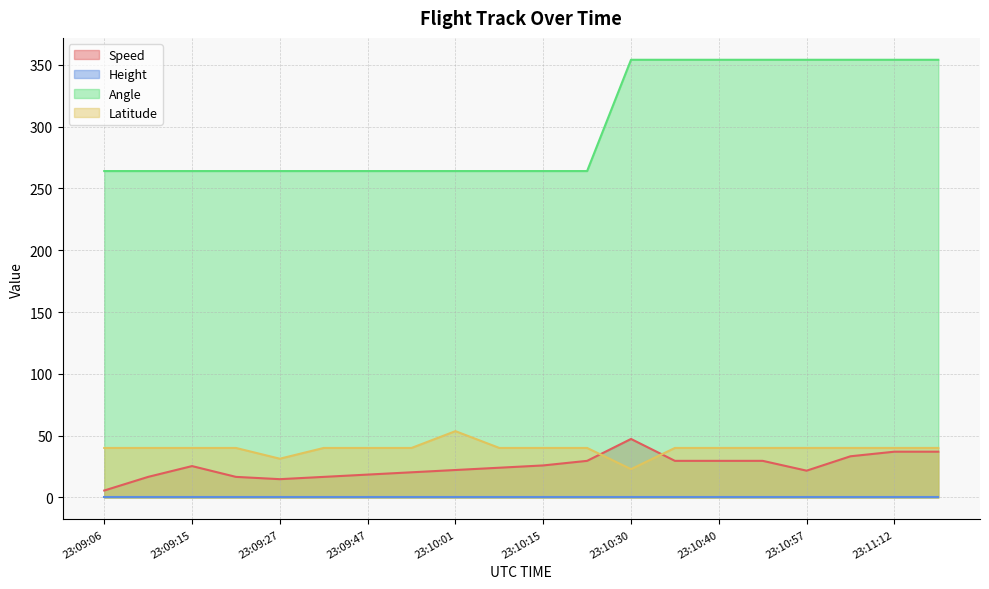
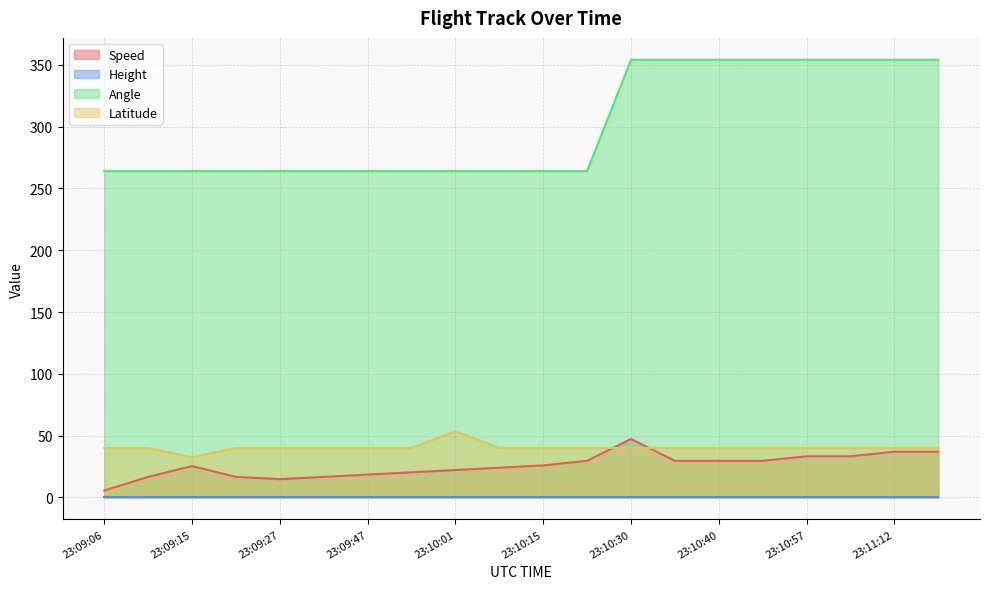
Latitude, 23:09:15: 40 -> 32
Latitude, 23:09:27: 31 -> 40
Latitude, 23:10:30: 23 -> 40
Speed, 23:10:57: 22 -> 33
